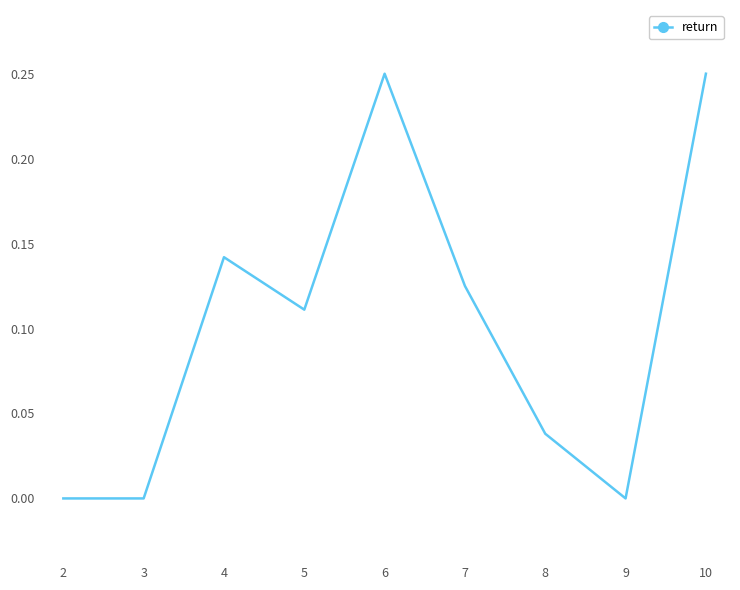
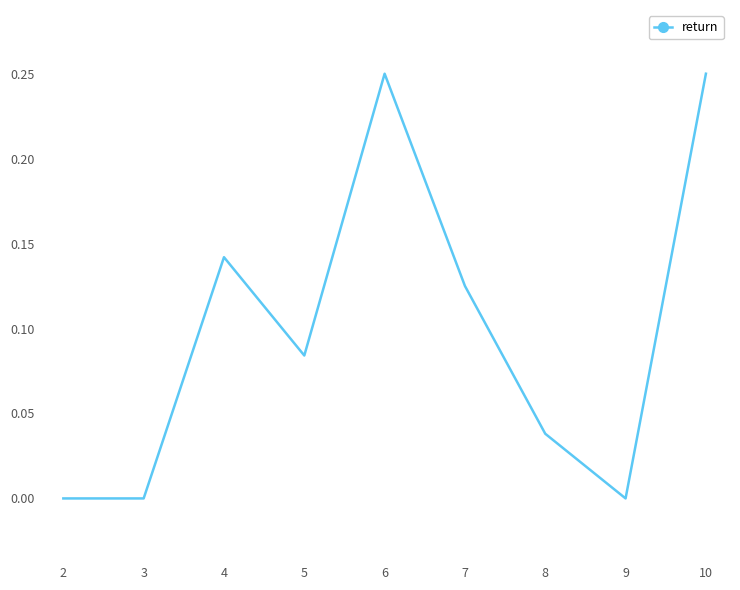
5: 0.111 -> 0.084
